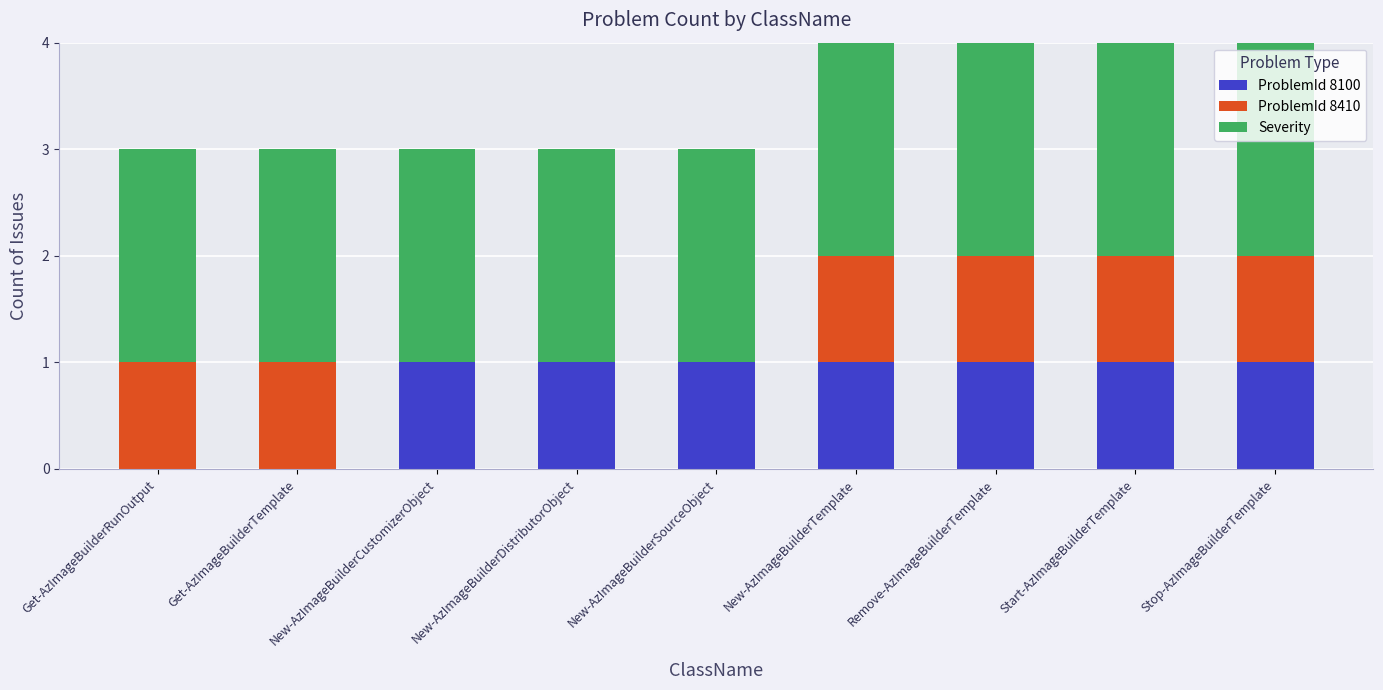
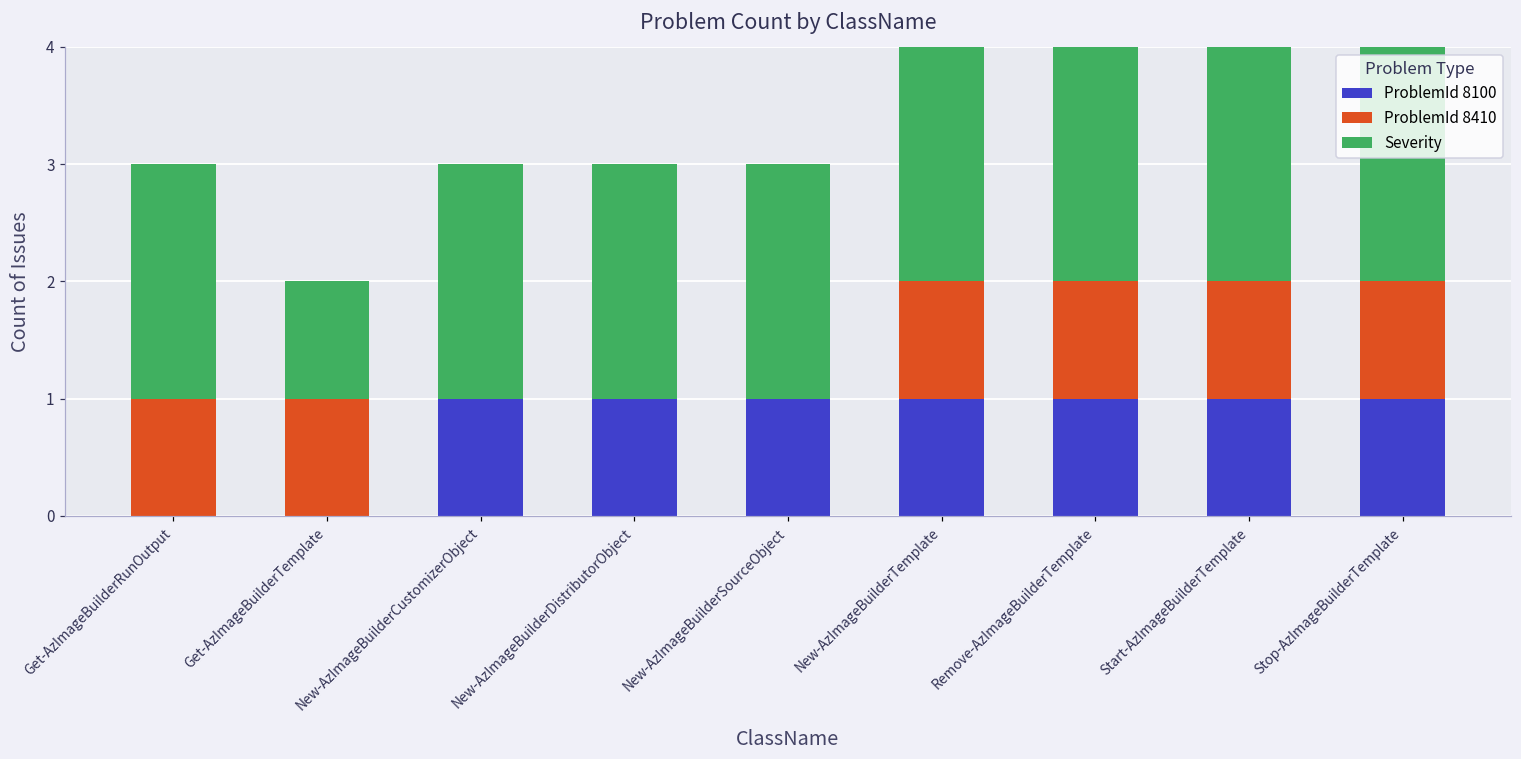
Severity, Get-AzImageBuilderTemplate: 2 -> 1
